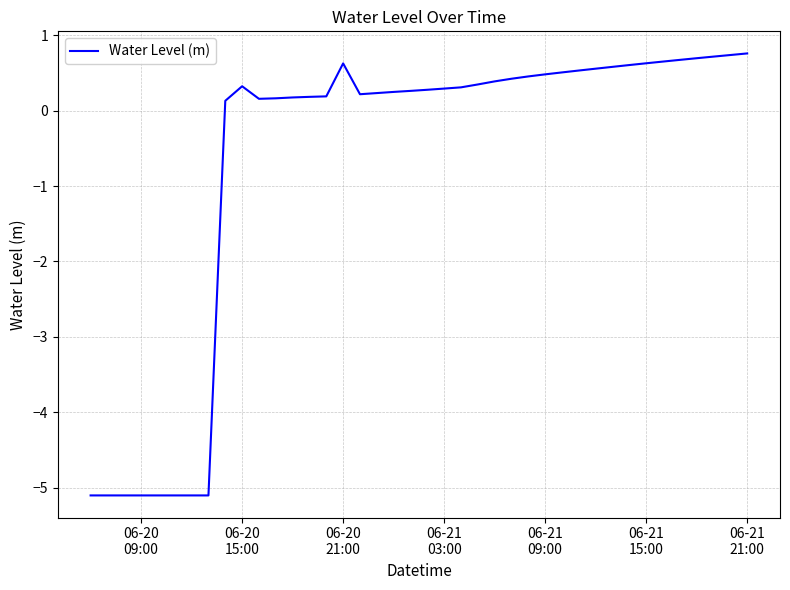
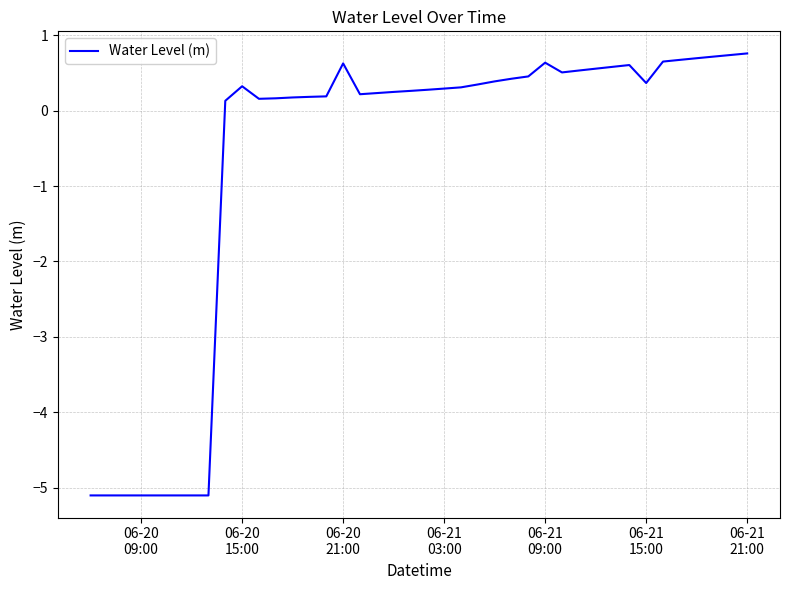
06-21 09:00: 0.5 -> 0.6
06-21 15:00: 0.6 -> 0.4
